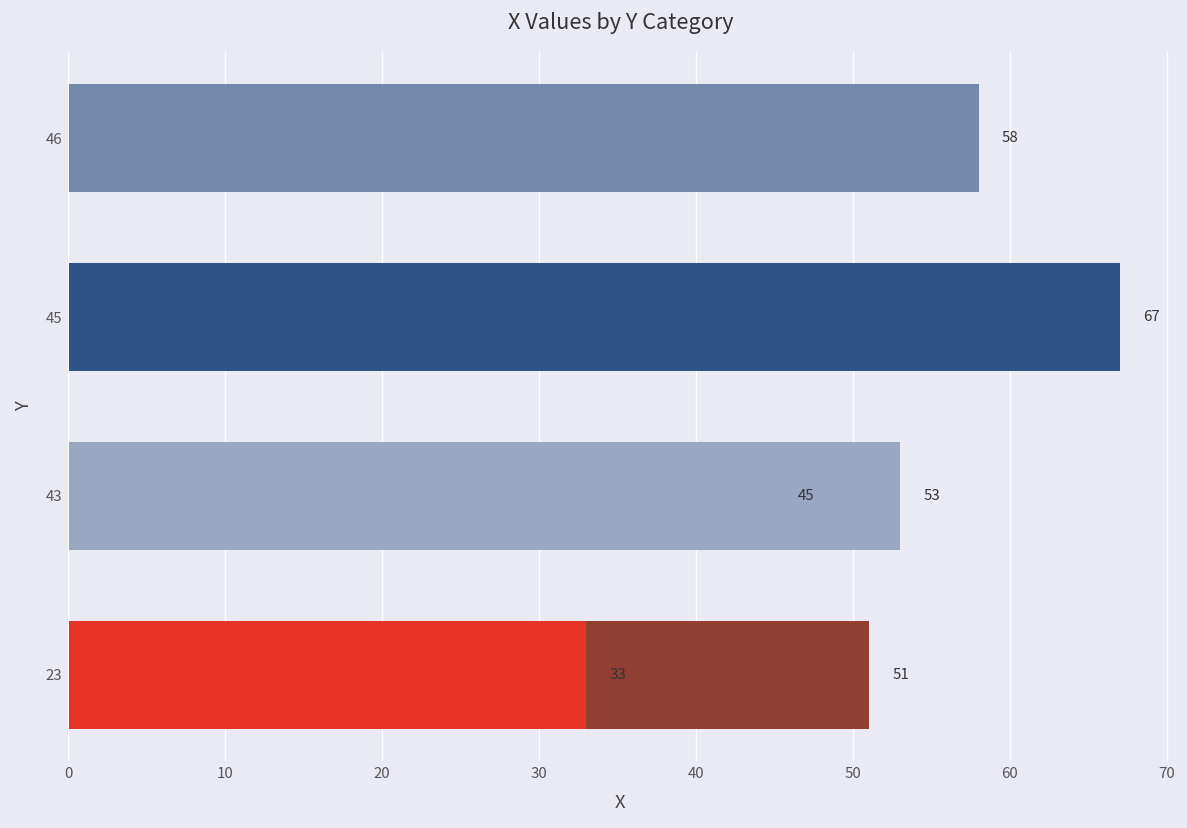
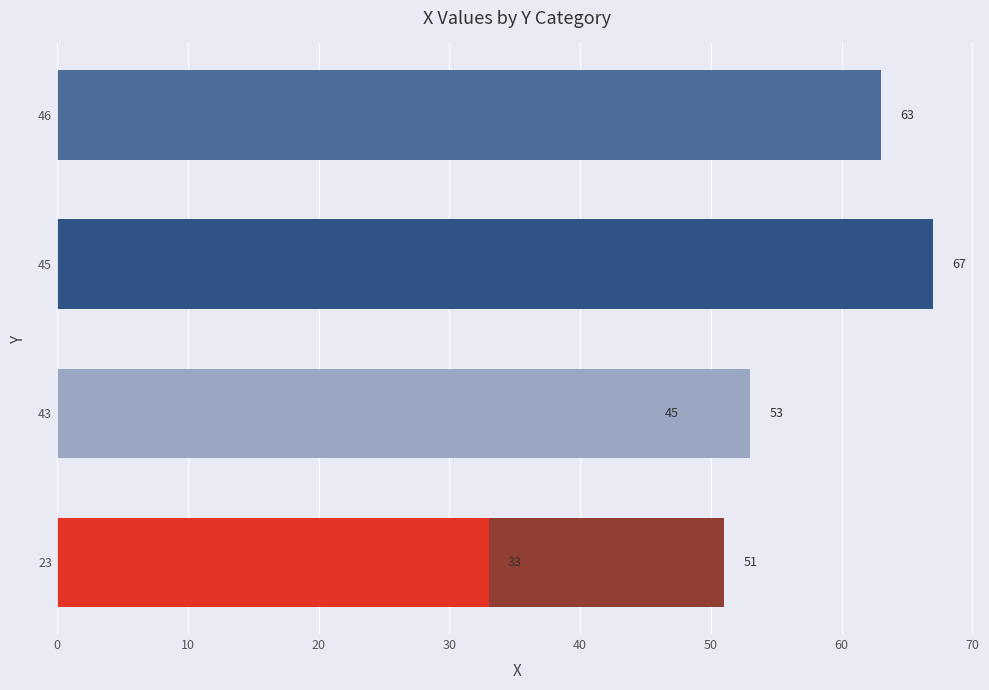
46: 58 -> 63
